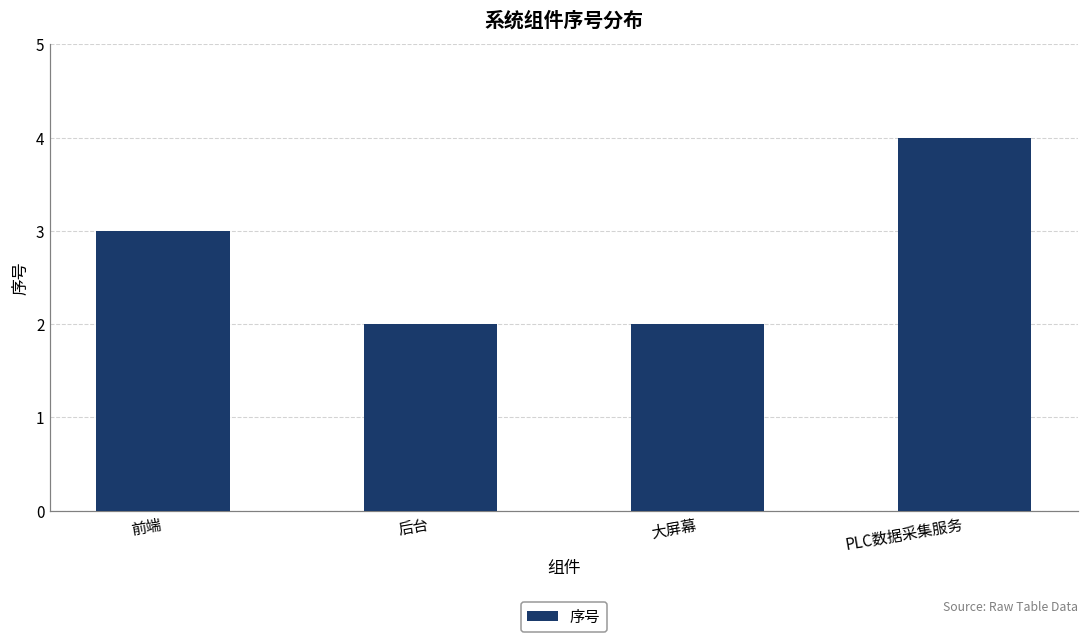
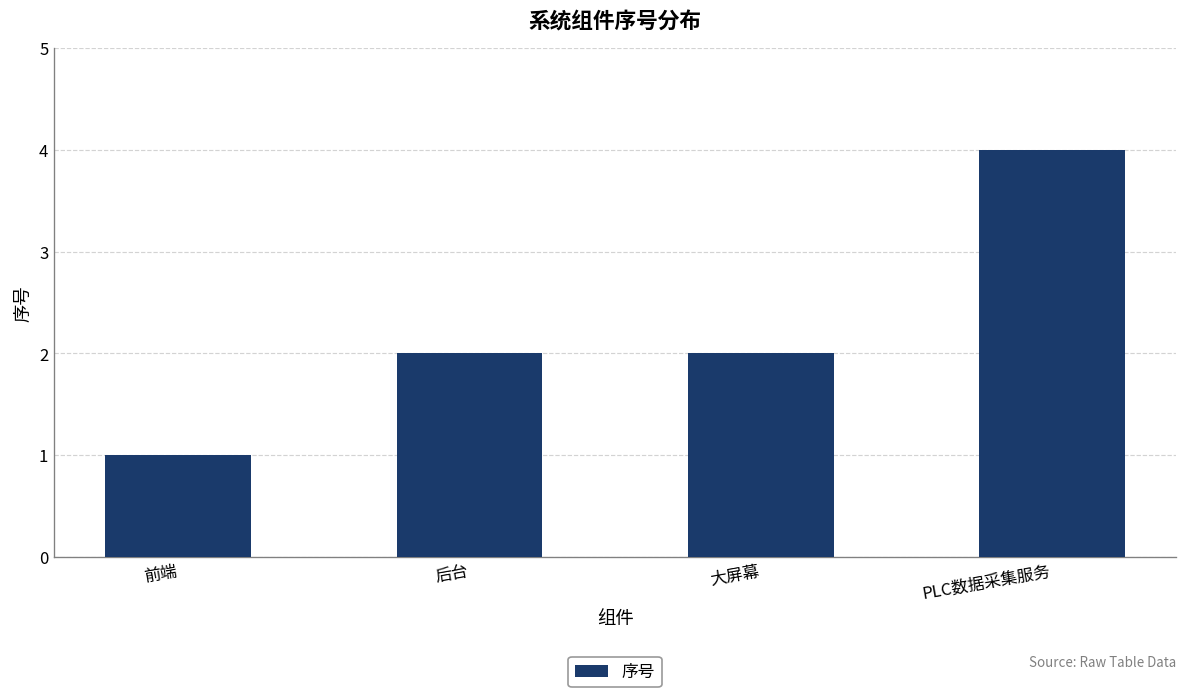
前端: 3 -> 1
